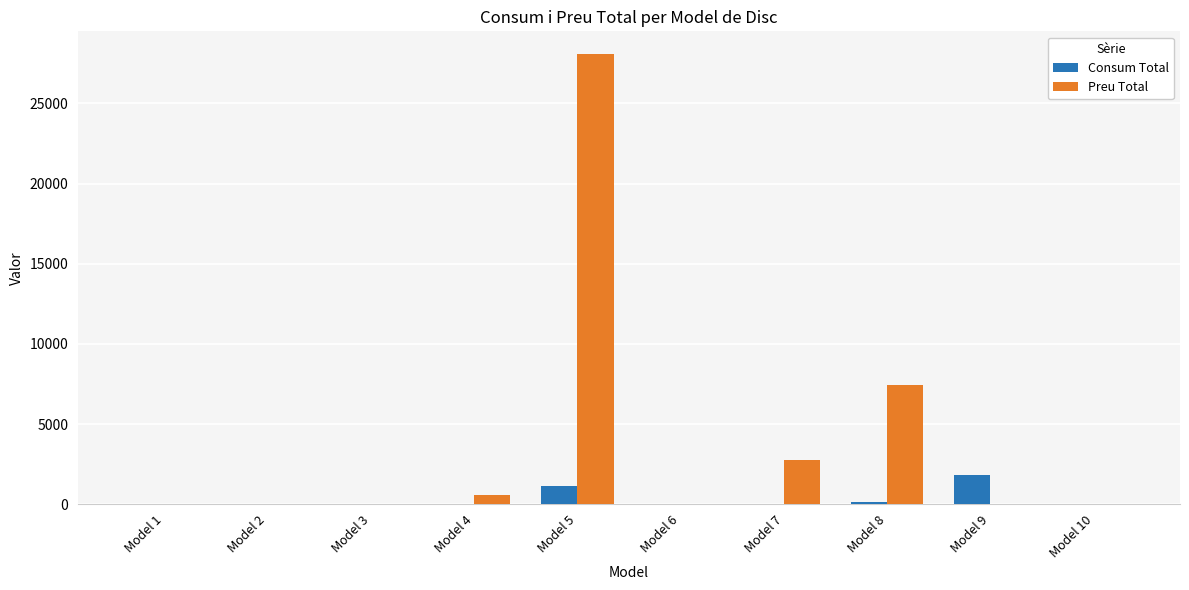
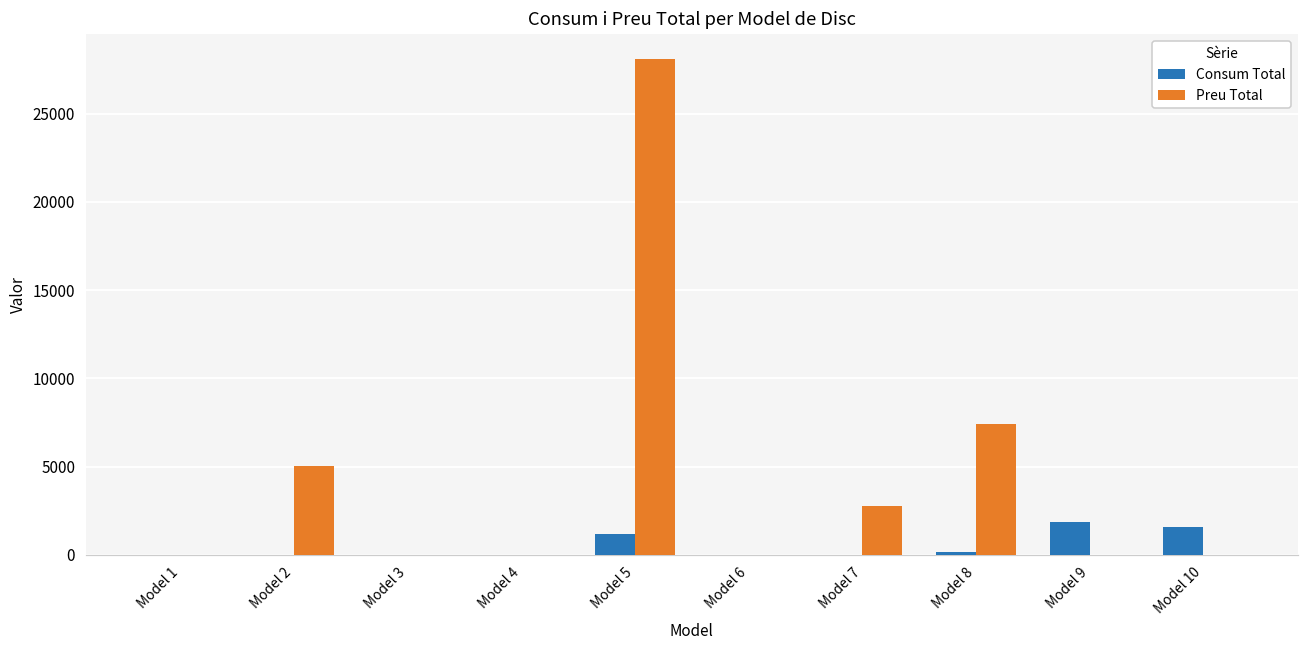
Preu Total, Model 2: 0 -> 5000
Preu Total, Model 4: 600 -> 0
Consum Total, Model 10: 0 -> 1600
